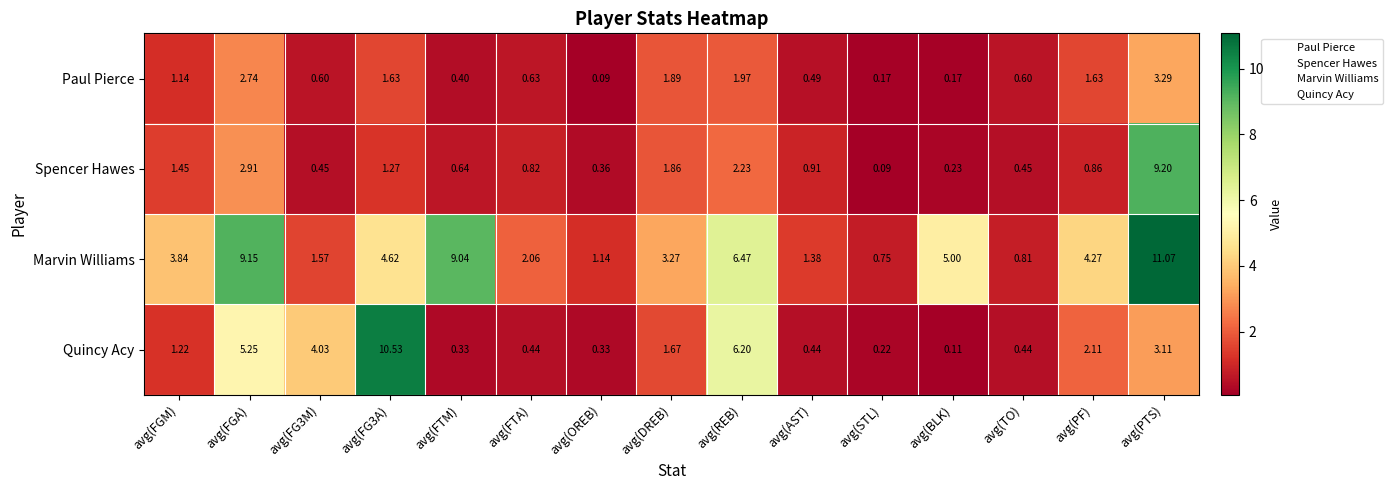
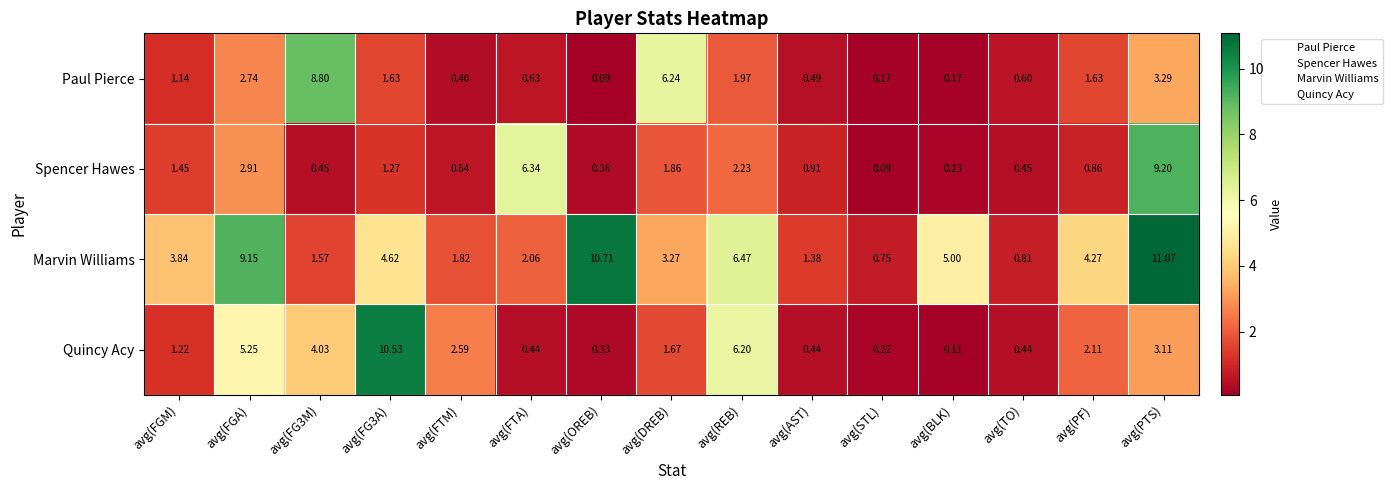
Paul Pierce, avg(FG3M): 0.60 -> 8.80
Paul Pierce, avg(DREB): 1.89 -> 6.24
Spencer Hawes, avg(FTA): 0.82 -> 6.34
Marvin Williams, avg(FTM): 9.04 -> 1.82
Marvin Williams, avg(OREB): 1.14 -> 10.71
Quincy Acy, avg(FTM): 0.33 -> 2.59
